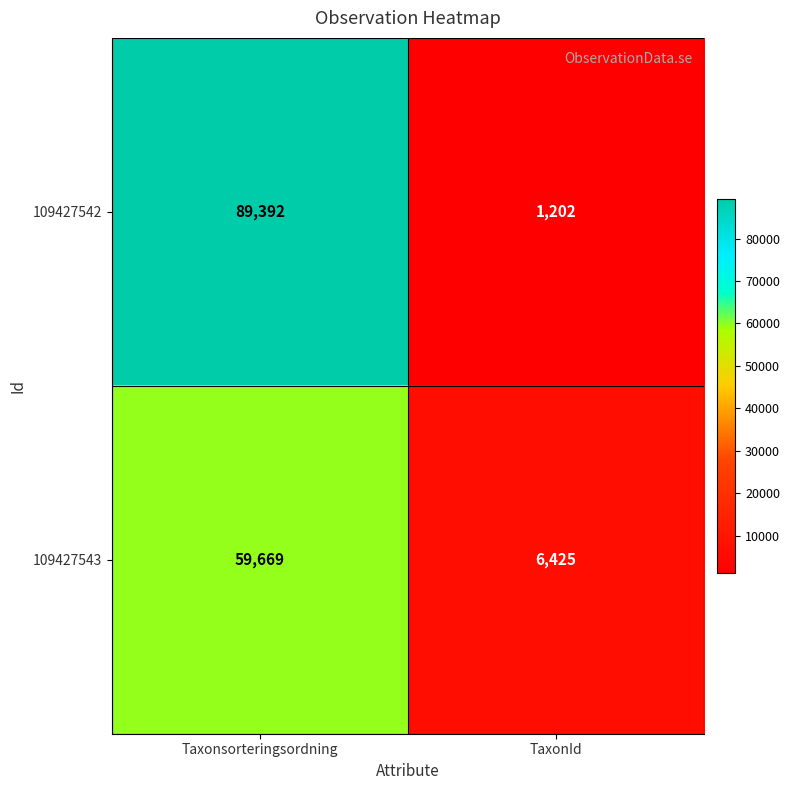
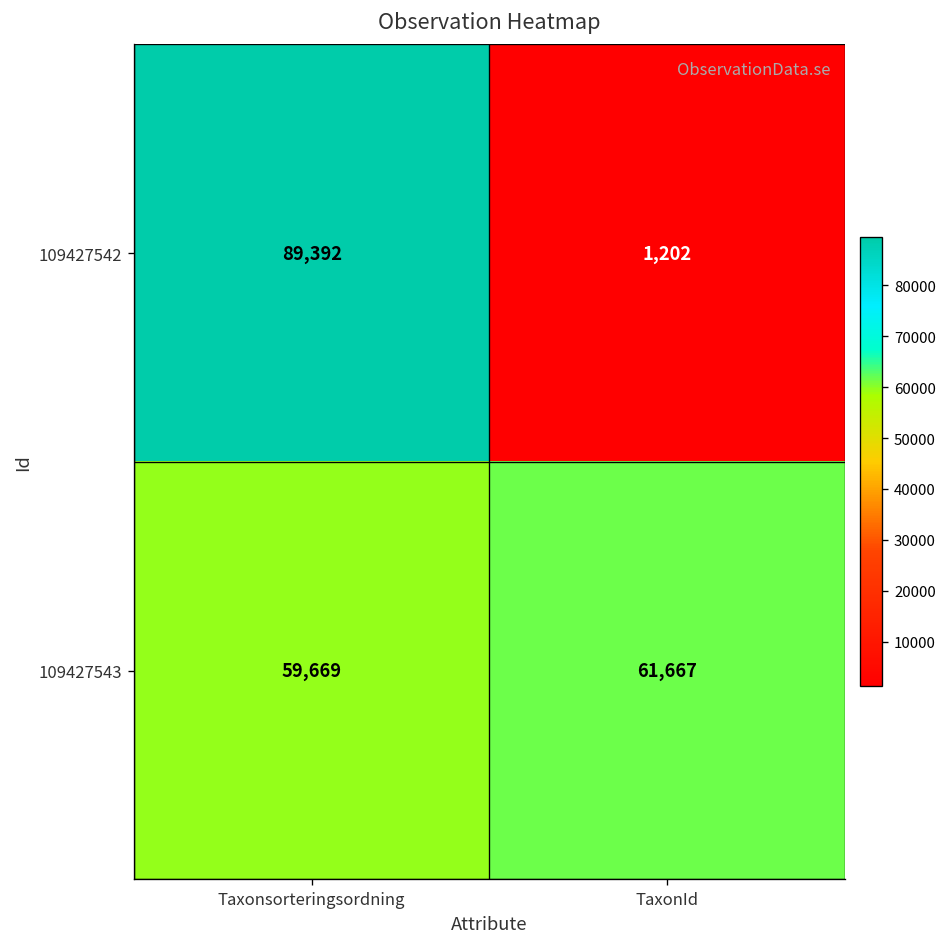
109427543, TaxonId: 6,425 -> 61,667
